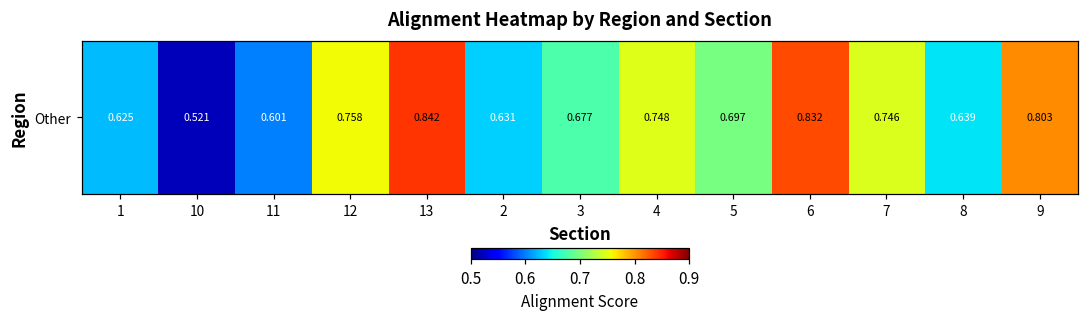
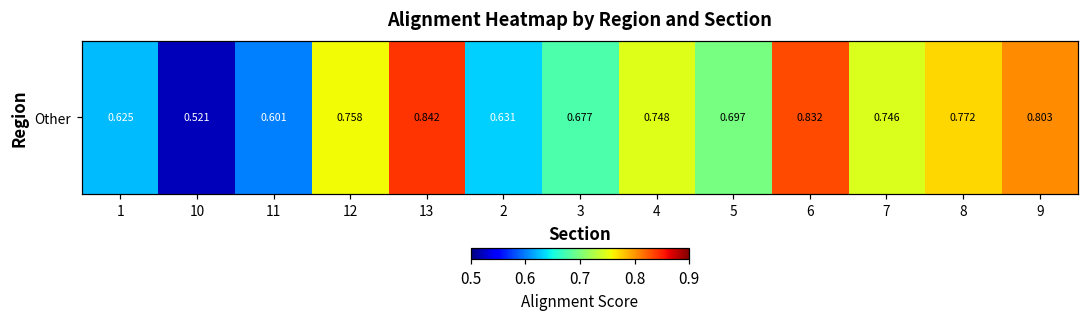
Other, 8: 0.639 -> 0.772
